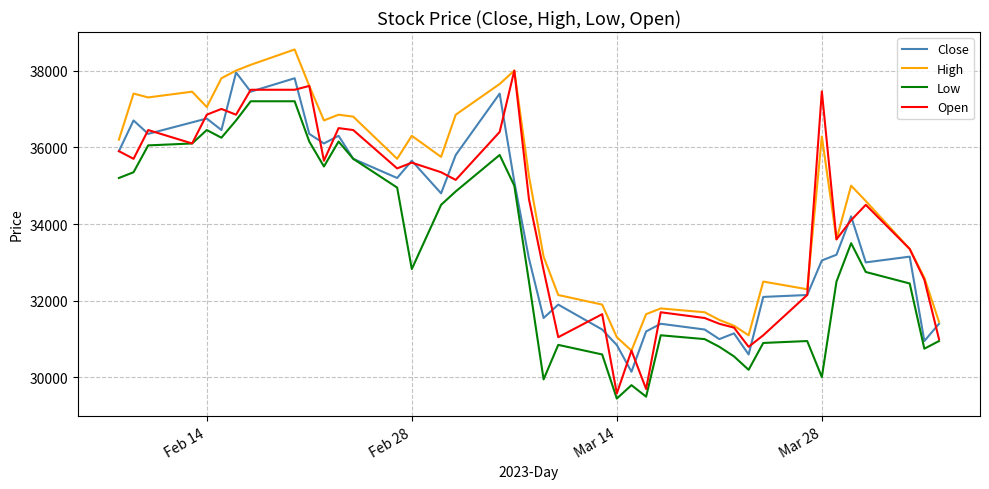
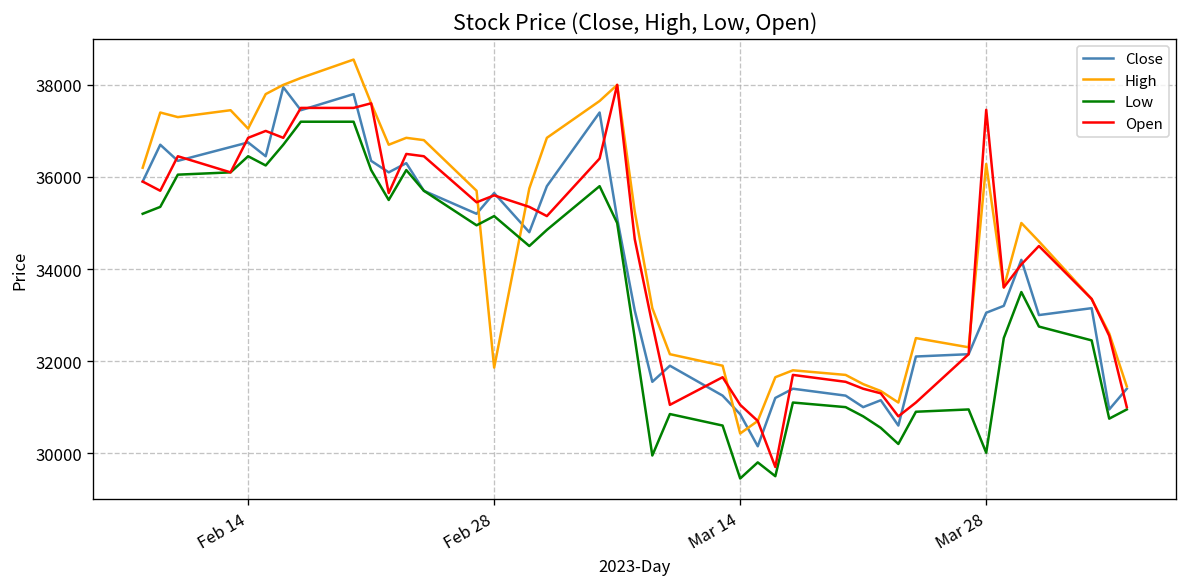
High, Feb 28: 36300 -> 31900
Low, Feb 28: 32800 -> 35200
High, Mar 14: 31100 -> 30400
Open, Mar 14: 29600 -> 31100
